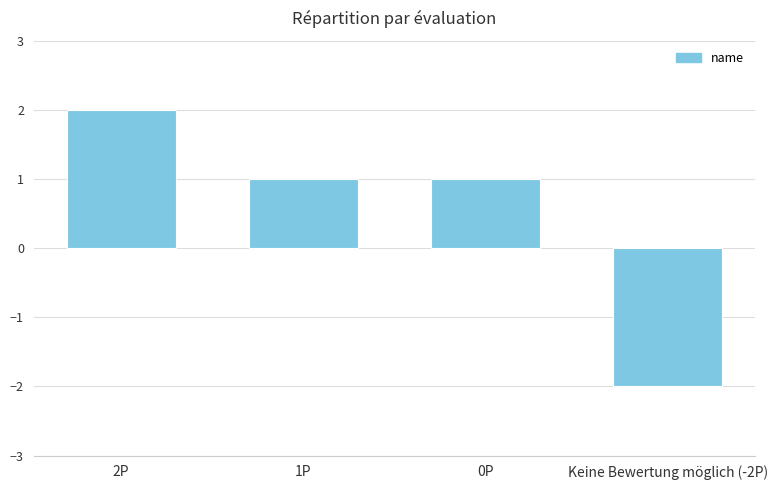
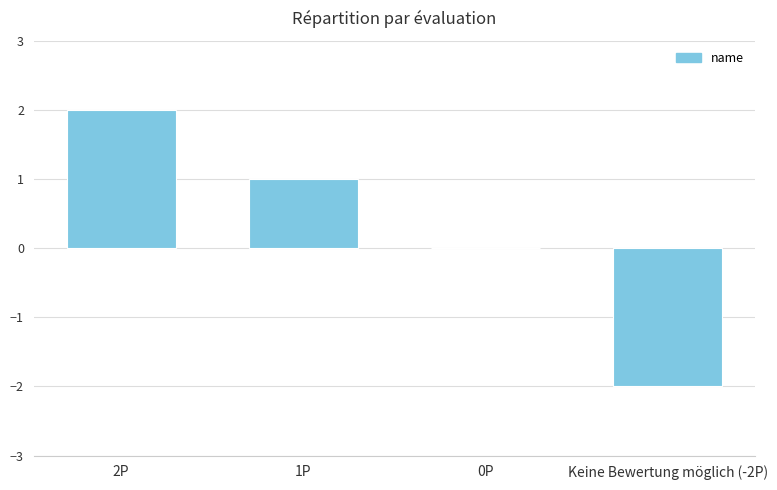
0P: 1 -> 0
